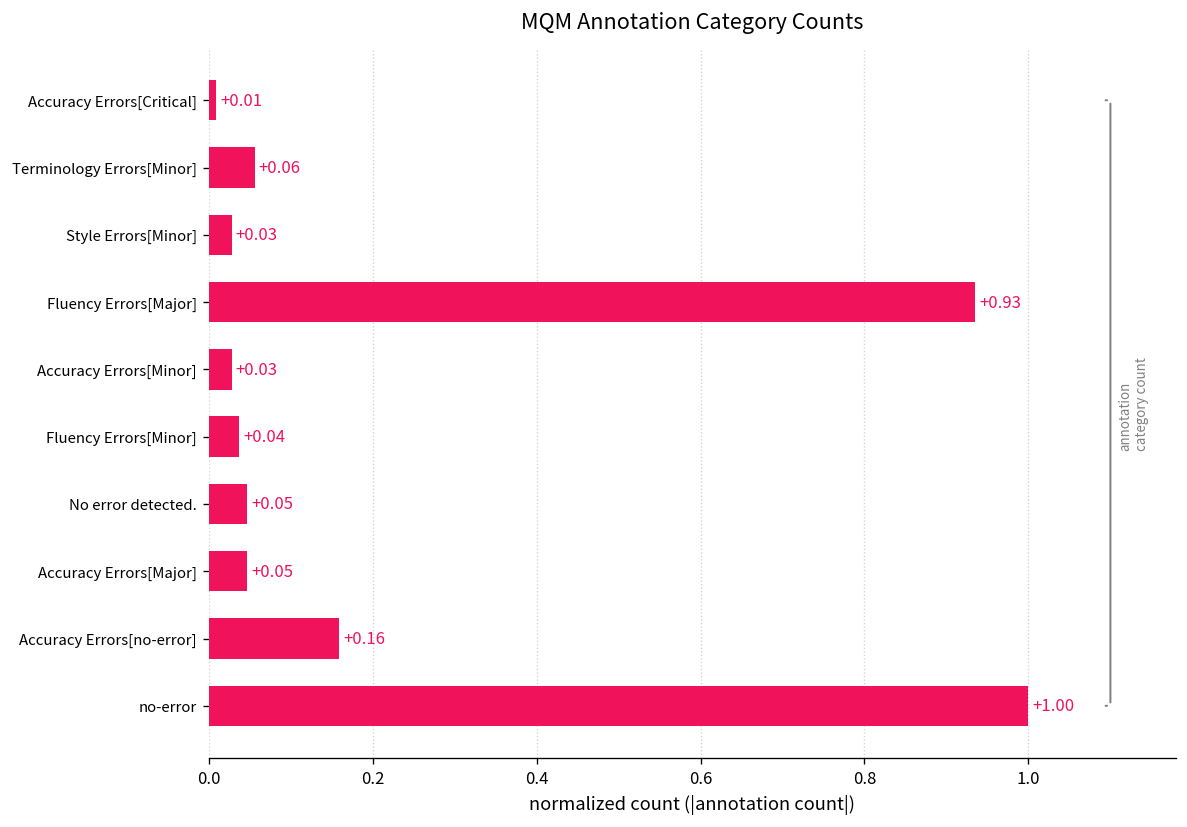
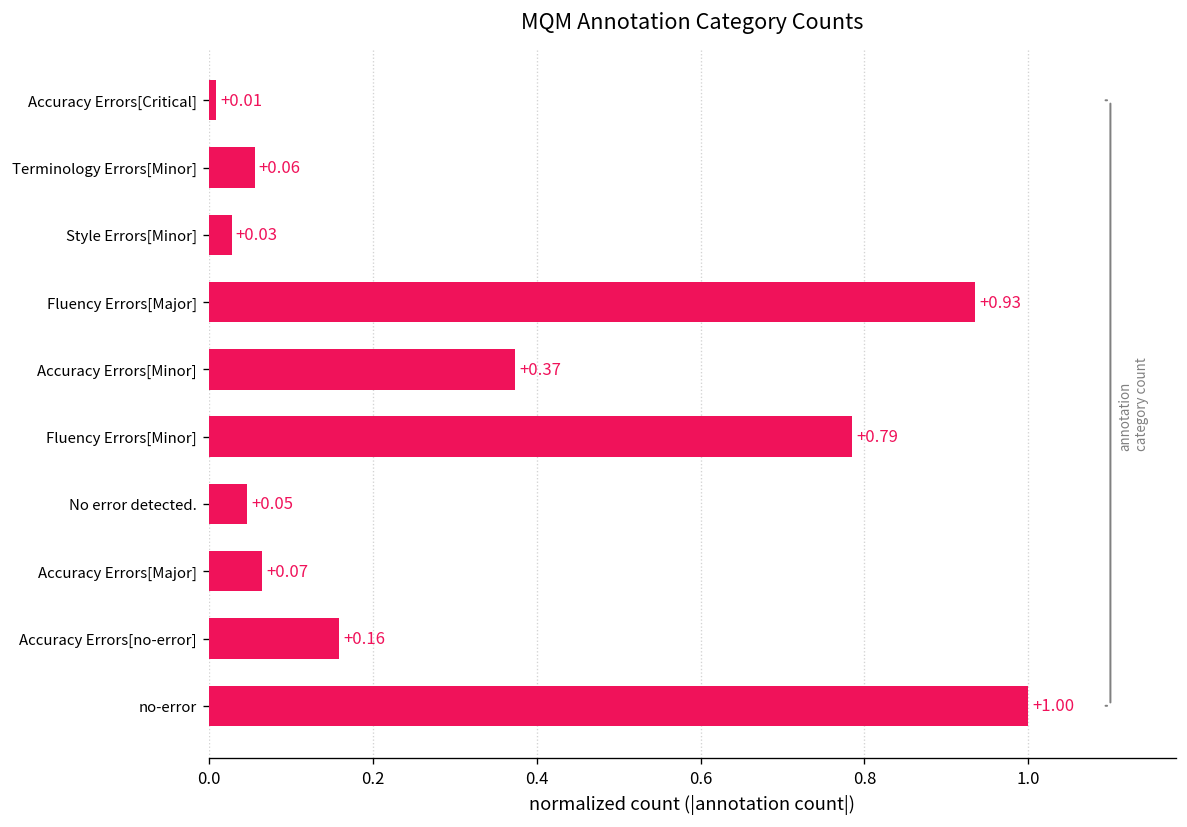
Accuracy Errors[Minor]: +0.03 -> +0.37
Fluency Errors[Minor]: +0.04 -> +0.79
Accuracy Errors[Major]: +0.05 -> +0.07
